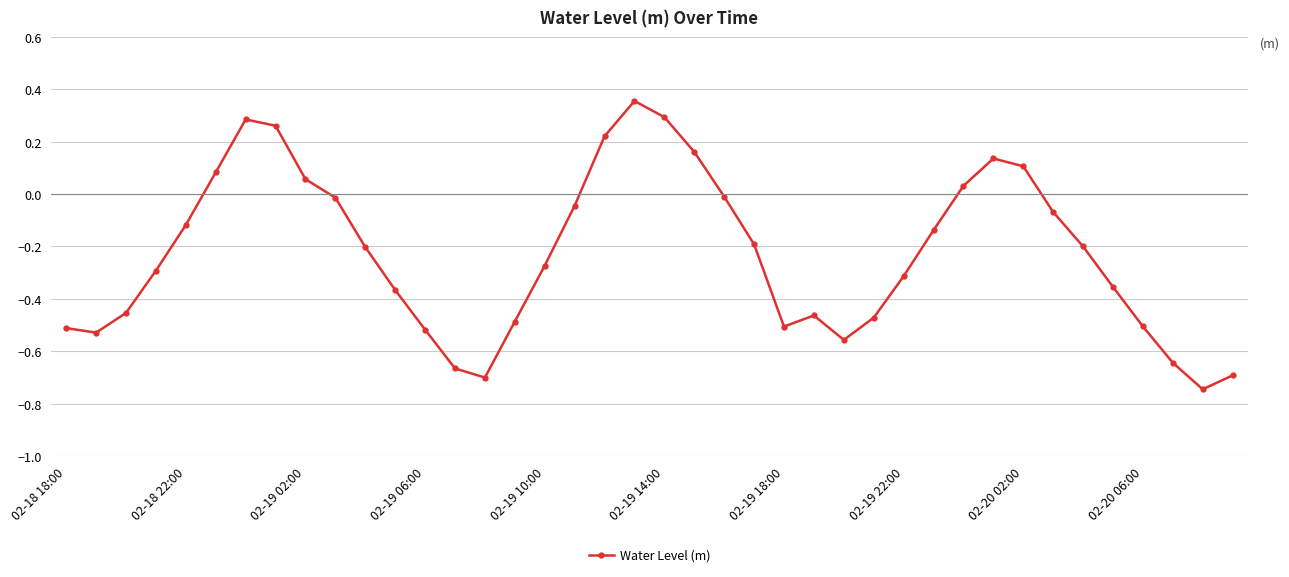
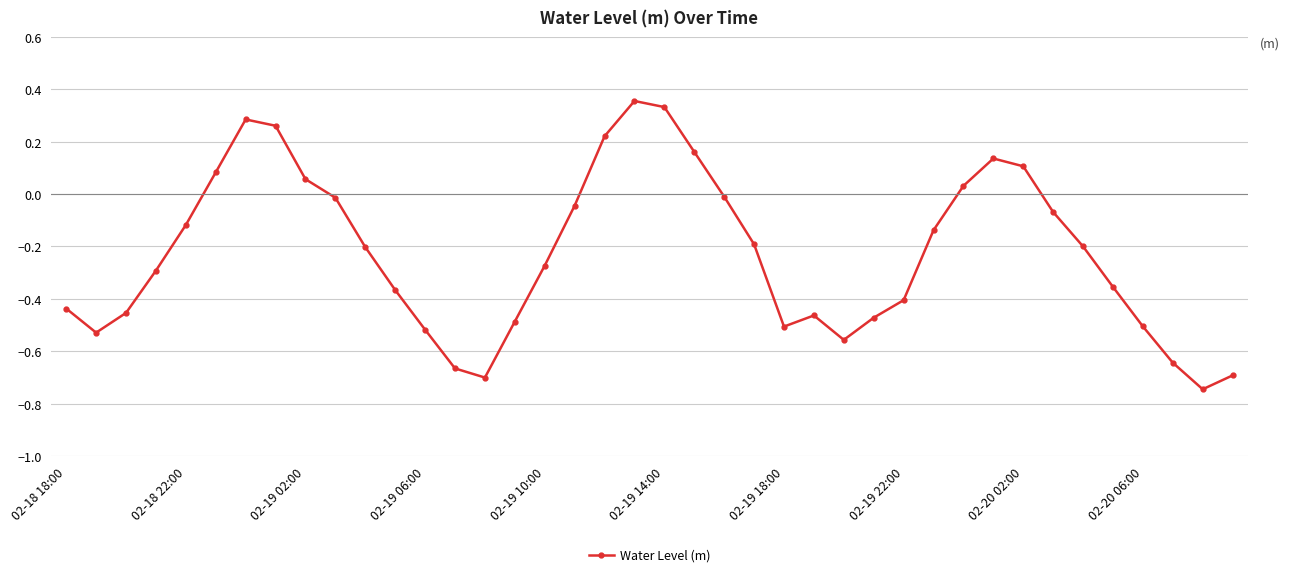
02-18 18:00: -0.51 -> -0.44
02-19 14:00: 0.29 -> 0.33
02-19 22:00: -0.31 -> -0.41
